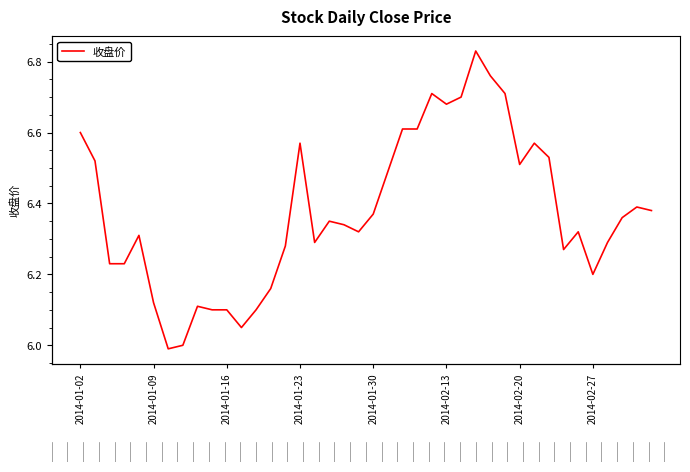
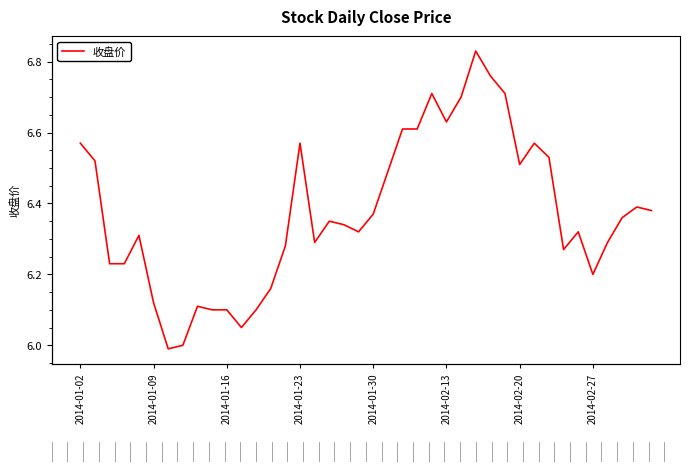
2014-01-02: 6.60 -> 6.57
2014-02-13: 6.68 -> 6.63
